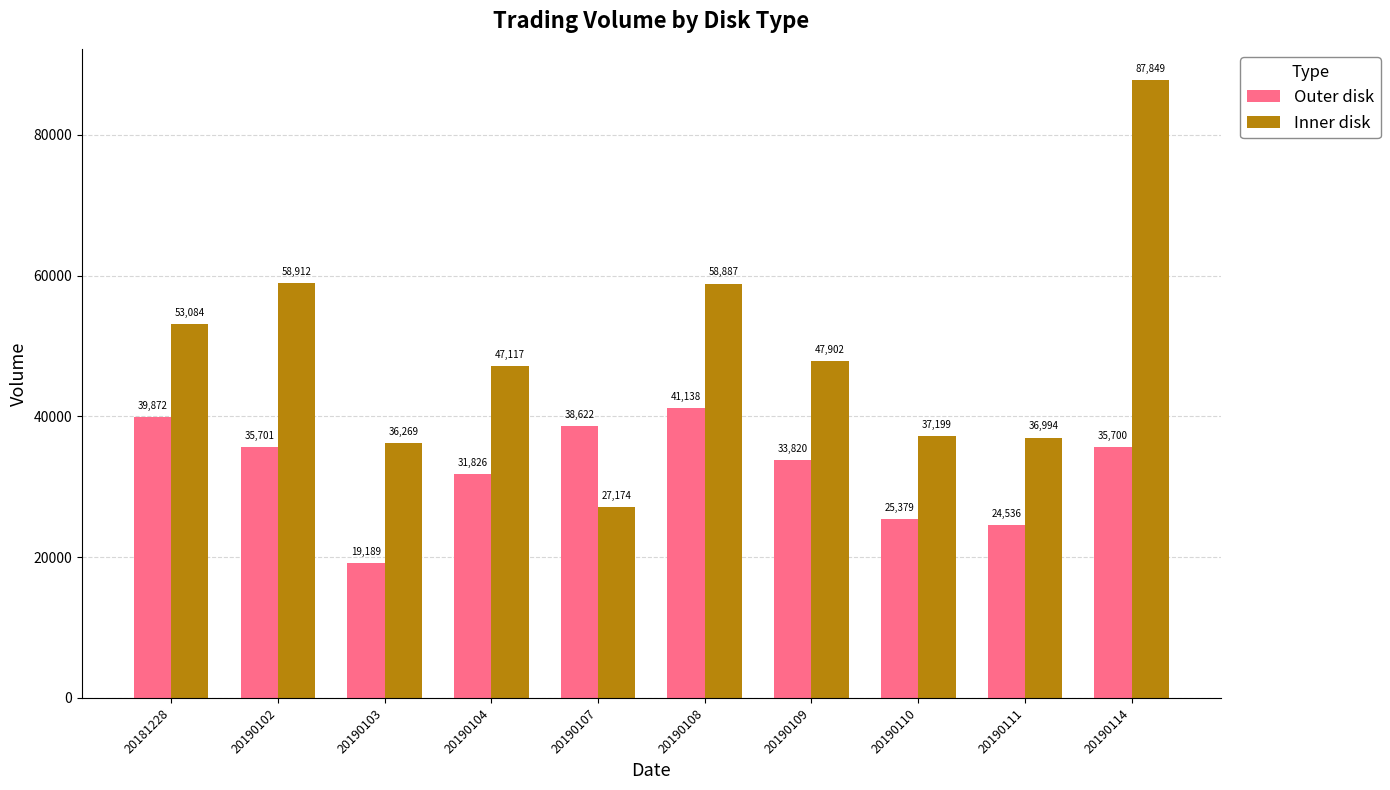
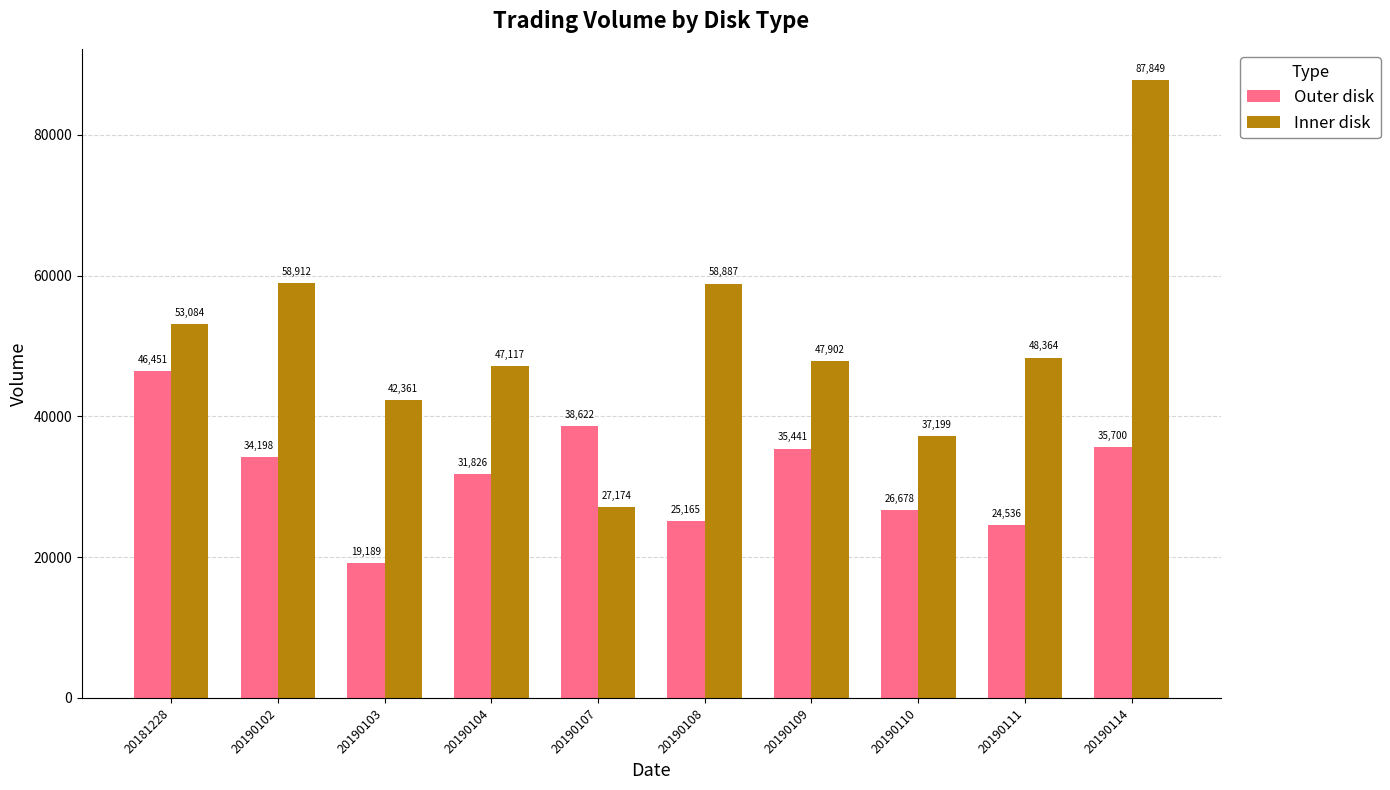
Outer disk, 20181228: 39,872 -> 46,451
Outer disk, 20190102: 35,701 -> 34,198
Inner disk, 20190103: 36,269 -> 42,361
Outer disk, 20190108: 41,138 -> 25,165
Outer disk, 20190109: 33,820 -> 35,441
Outer disk, 20190110: 25,379 -> 26,678
Inner disk, 20190111: 36,994 -> 48,364
